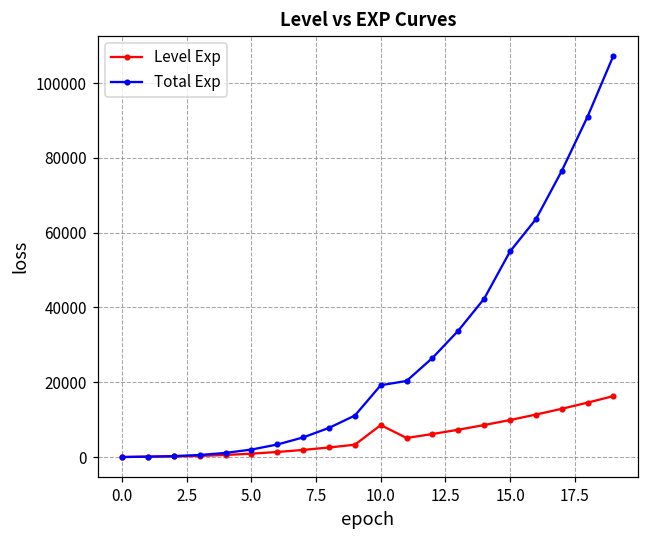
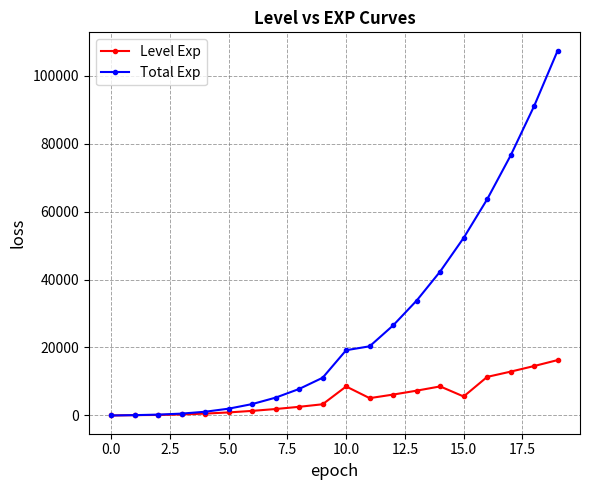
Level Exp, 15.0: 10000 -> 6000
Total Exp, 15.0: 55000 -> 52000
